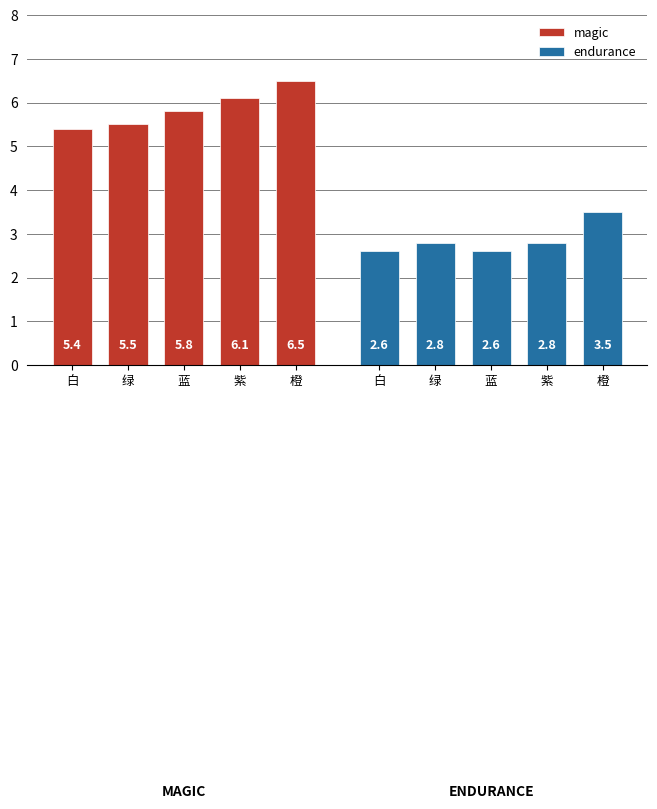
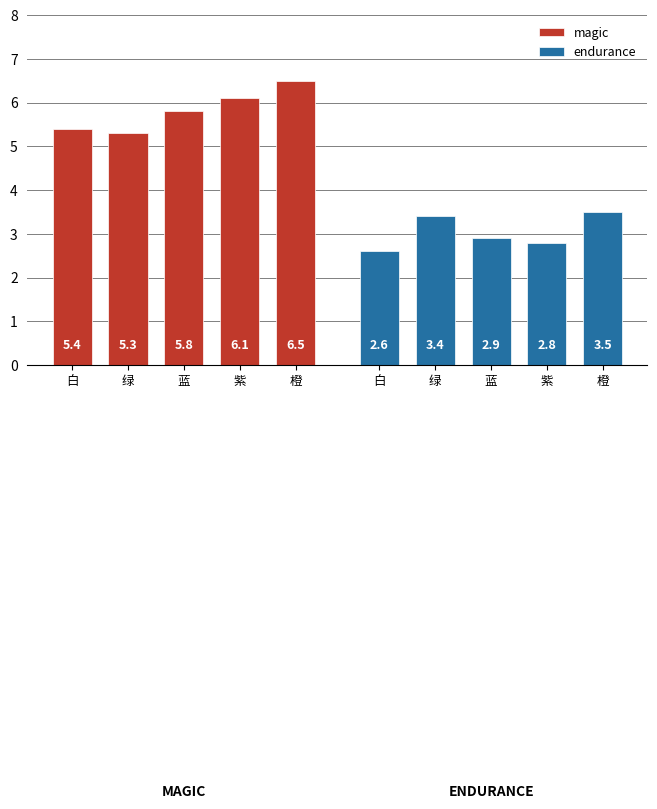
magic, 绿: 5.5 -> 5.3
endurance, 绿: 2.8 -> 3.4
endurance, 蓝: 2.6 -> 2.9
